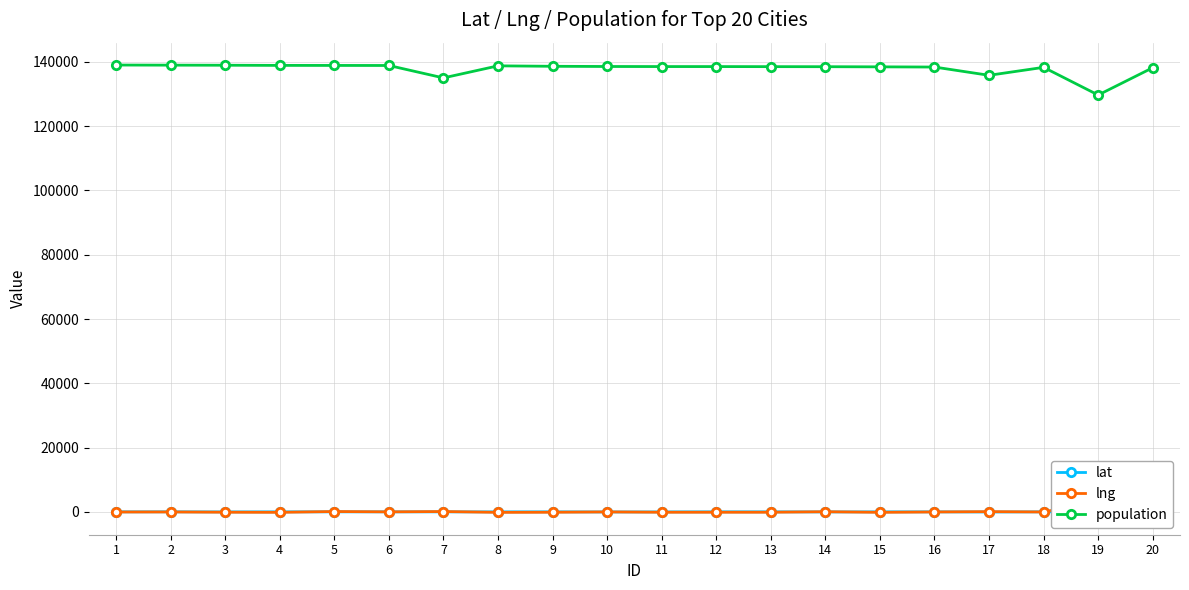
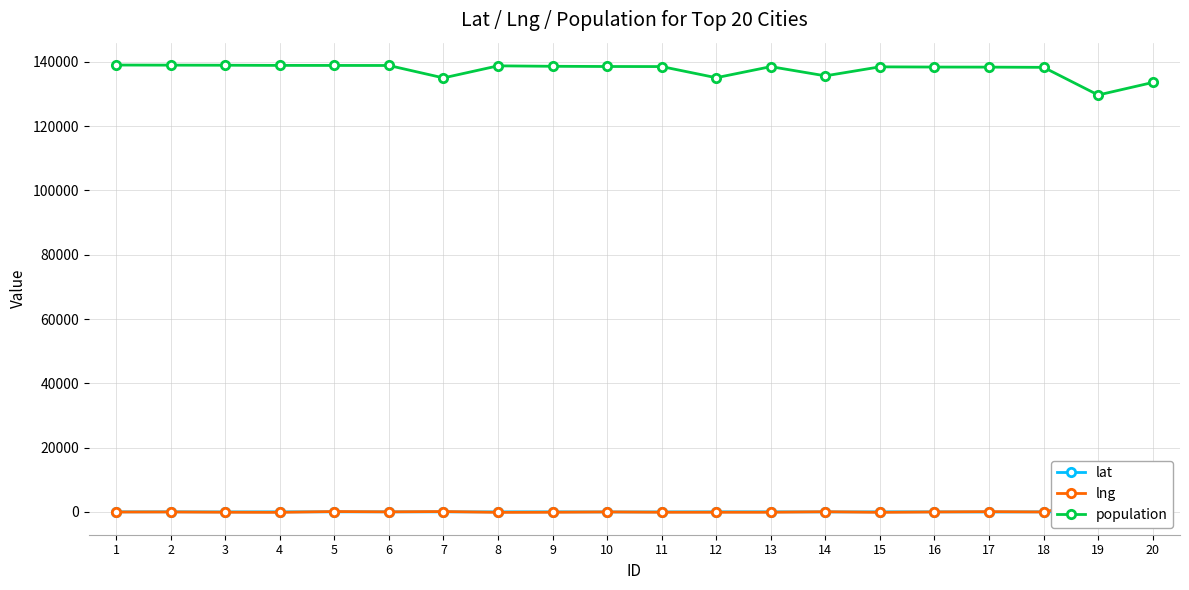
population, 12: 139000 -> 135000
population, 14: 138000 -> 136000
population, 17: 136000 -> 138000
population, 20: 138000 -> 134000
